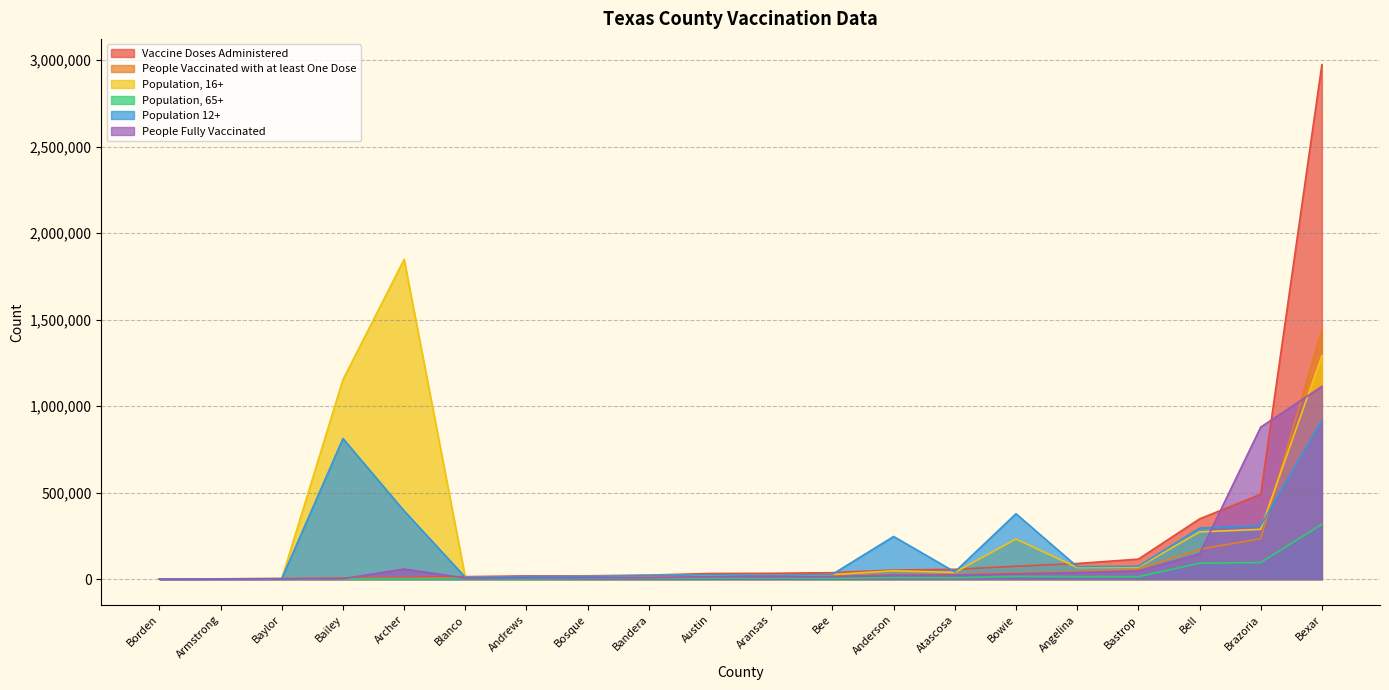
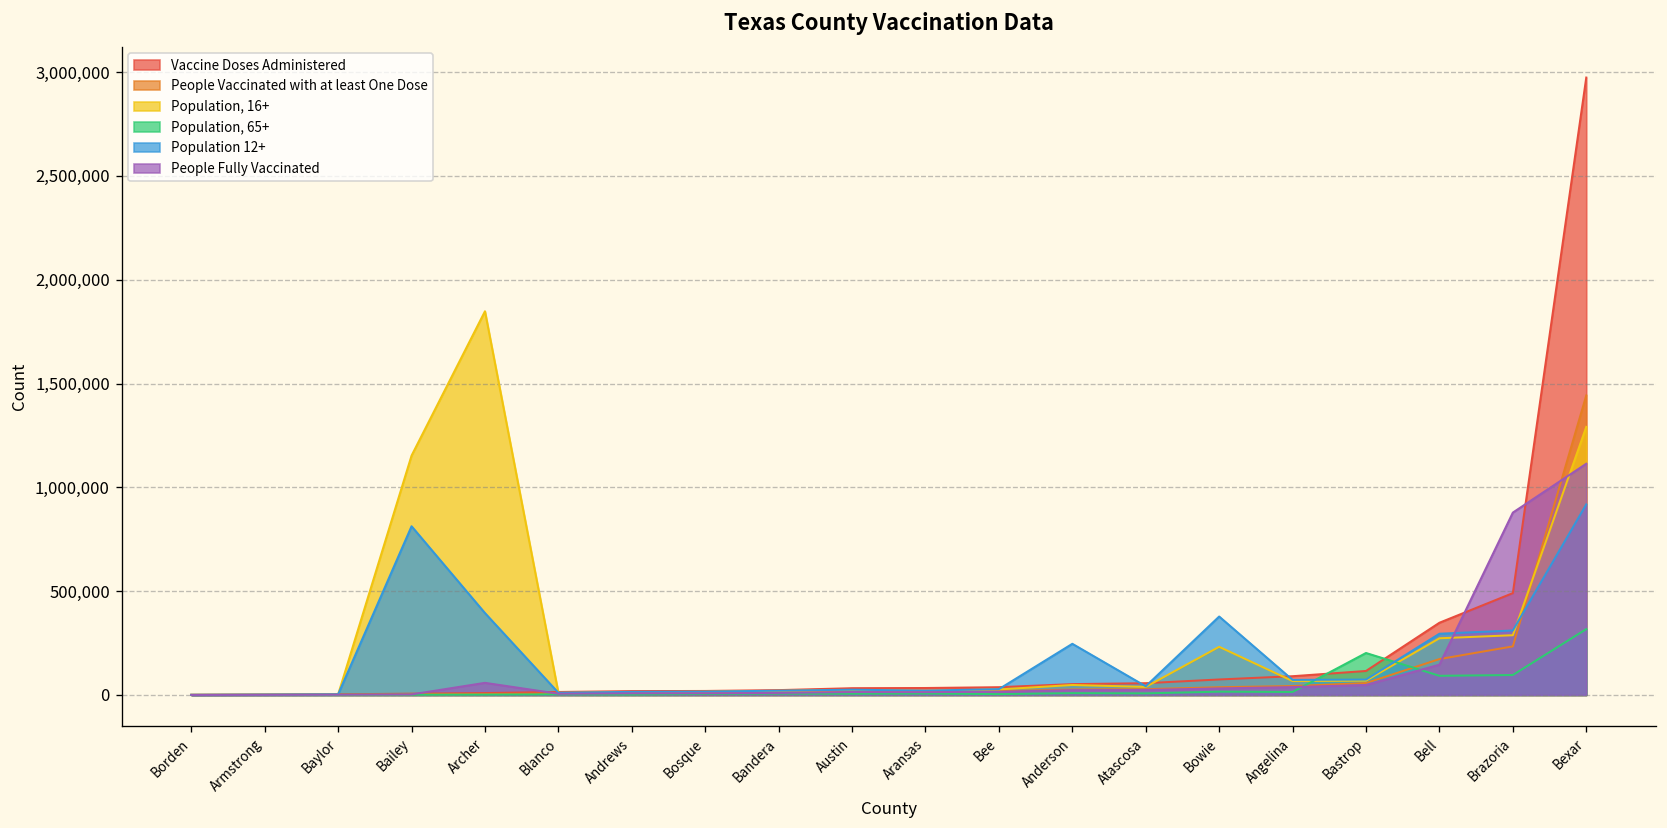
Population, 65+, Bastrop: 10,000 -> 200,000
